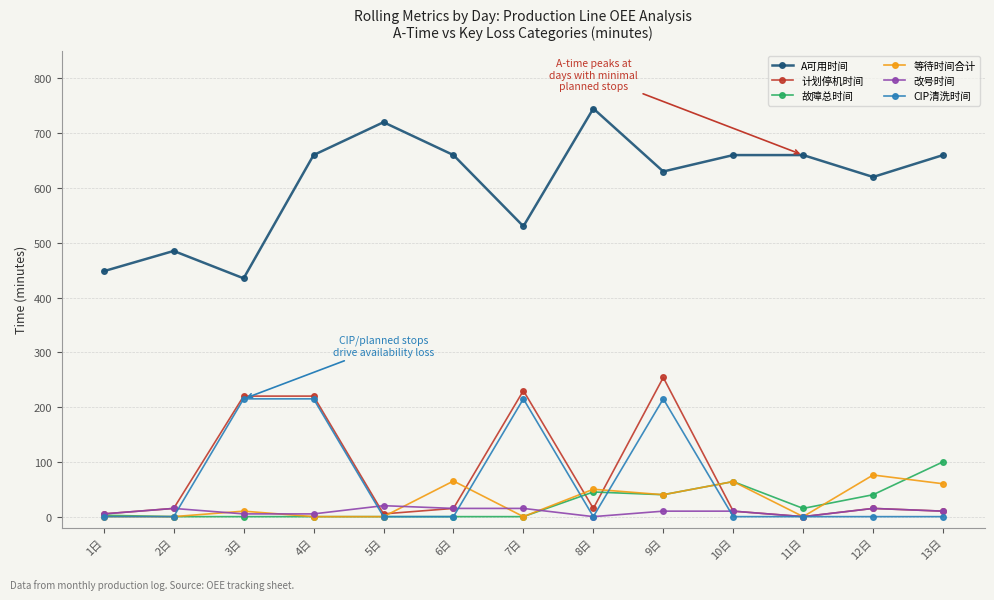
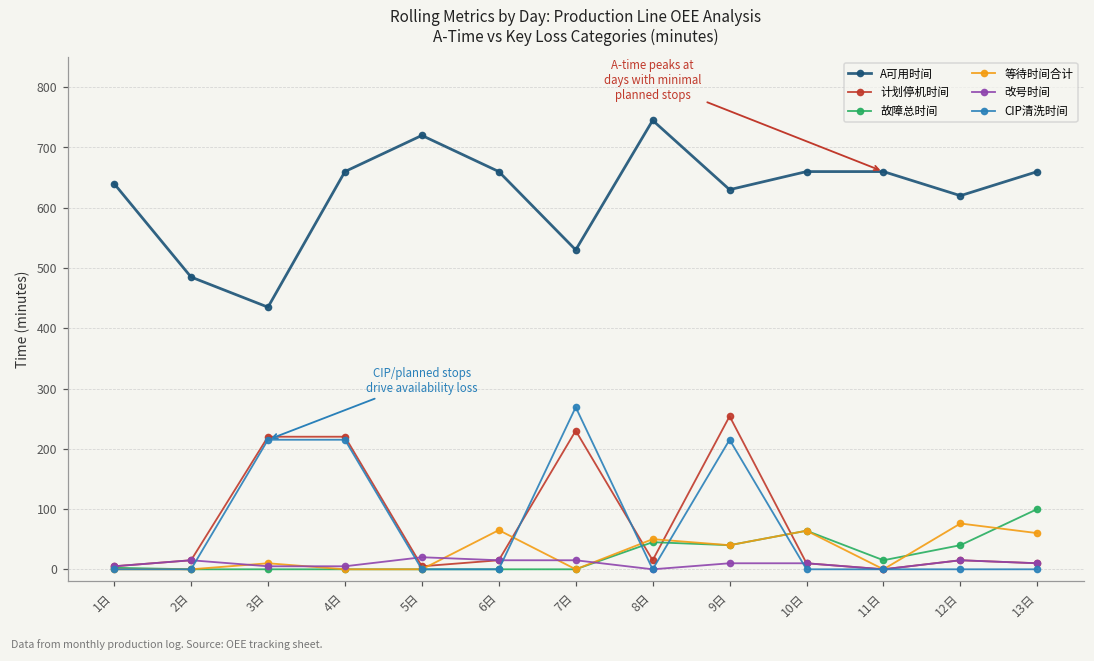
A可用时间, 1日: 450 -> 640
CIP清洗时间, 7日: 220 -> 270
